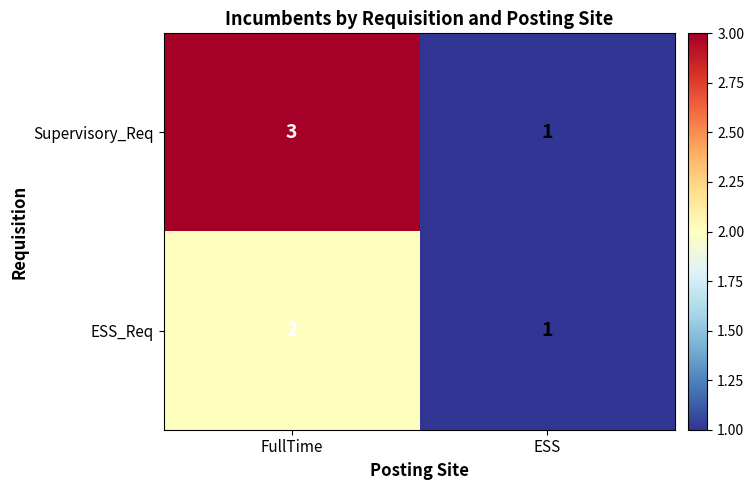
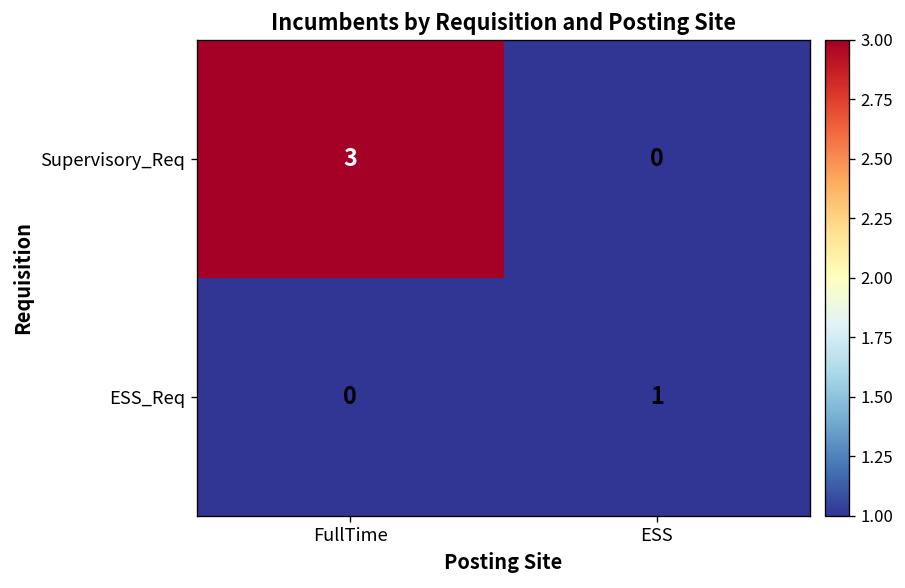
Supervisory_Req, ESS: 1 -> 0
ESS_Req, FullTime: 2 -> 0
